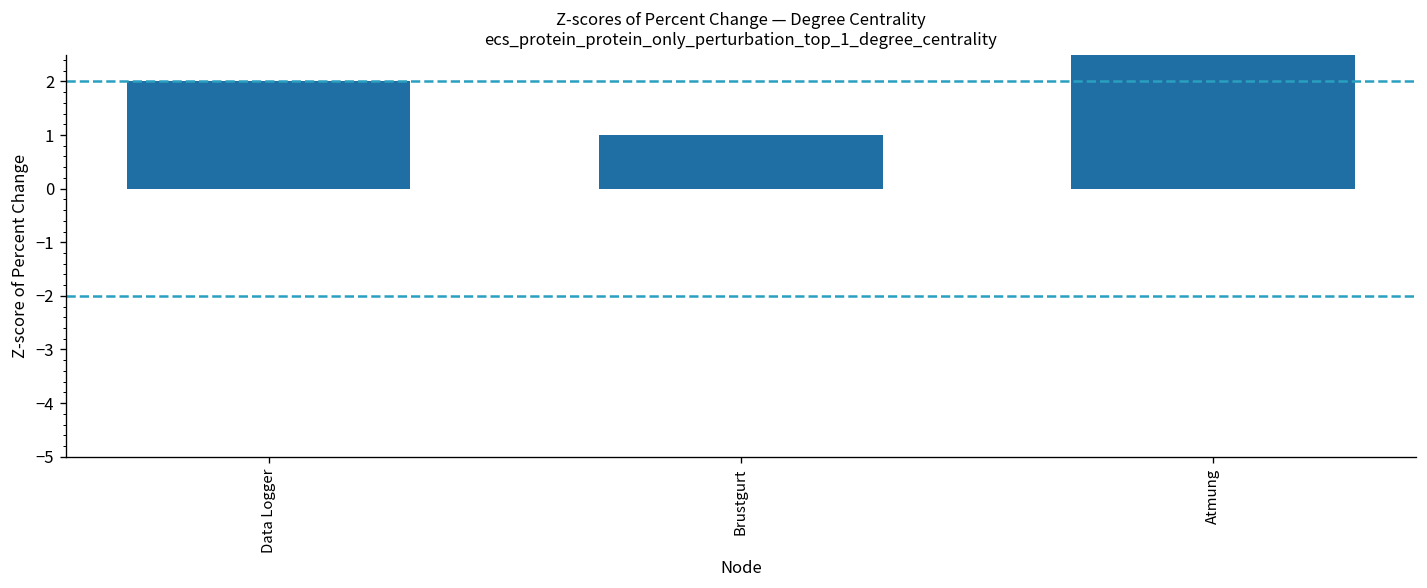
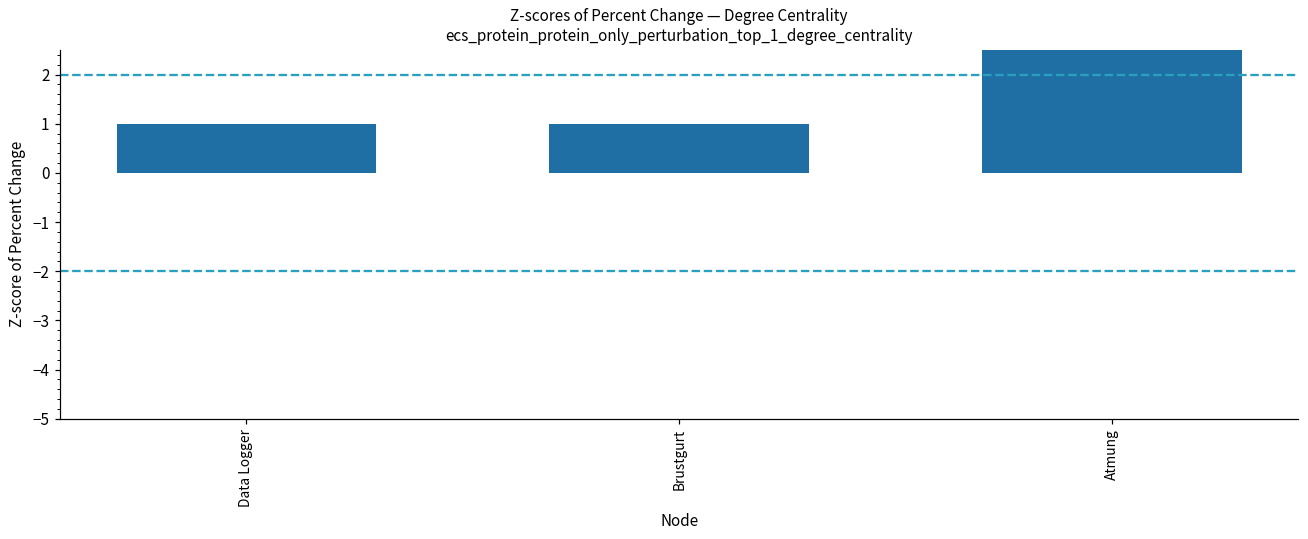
Data Logger: 2 -> 1
